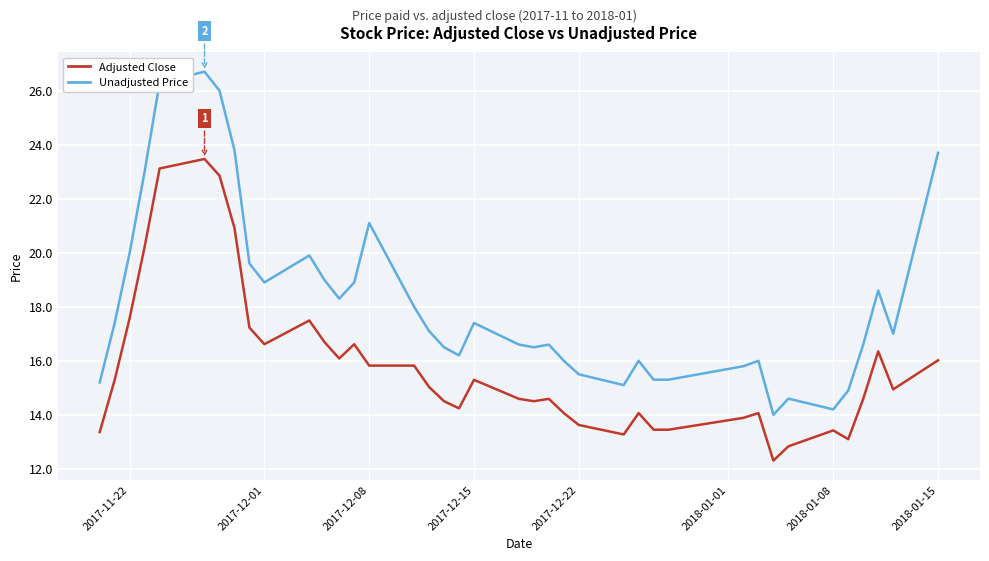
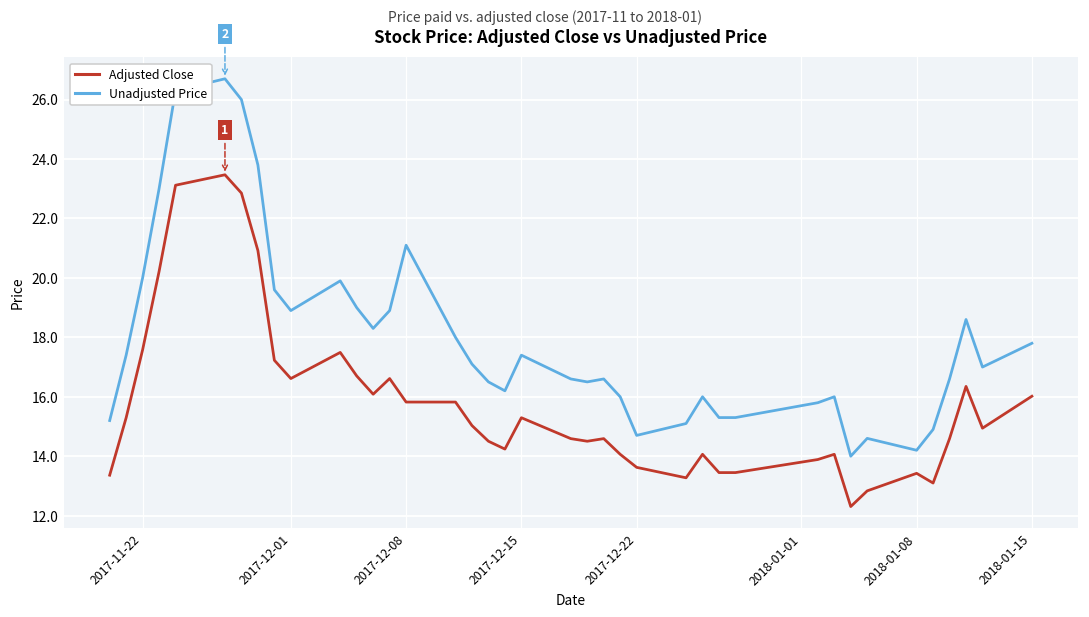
Unadjusted Price, 2017-12-22: 15.5 -> 14.7
Unadjusted Price, 2018-01-15: 23.7 -> 17.8
